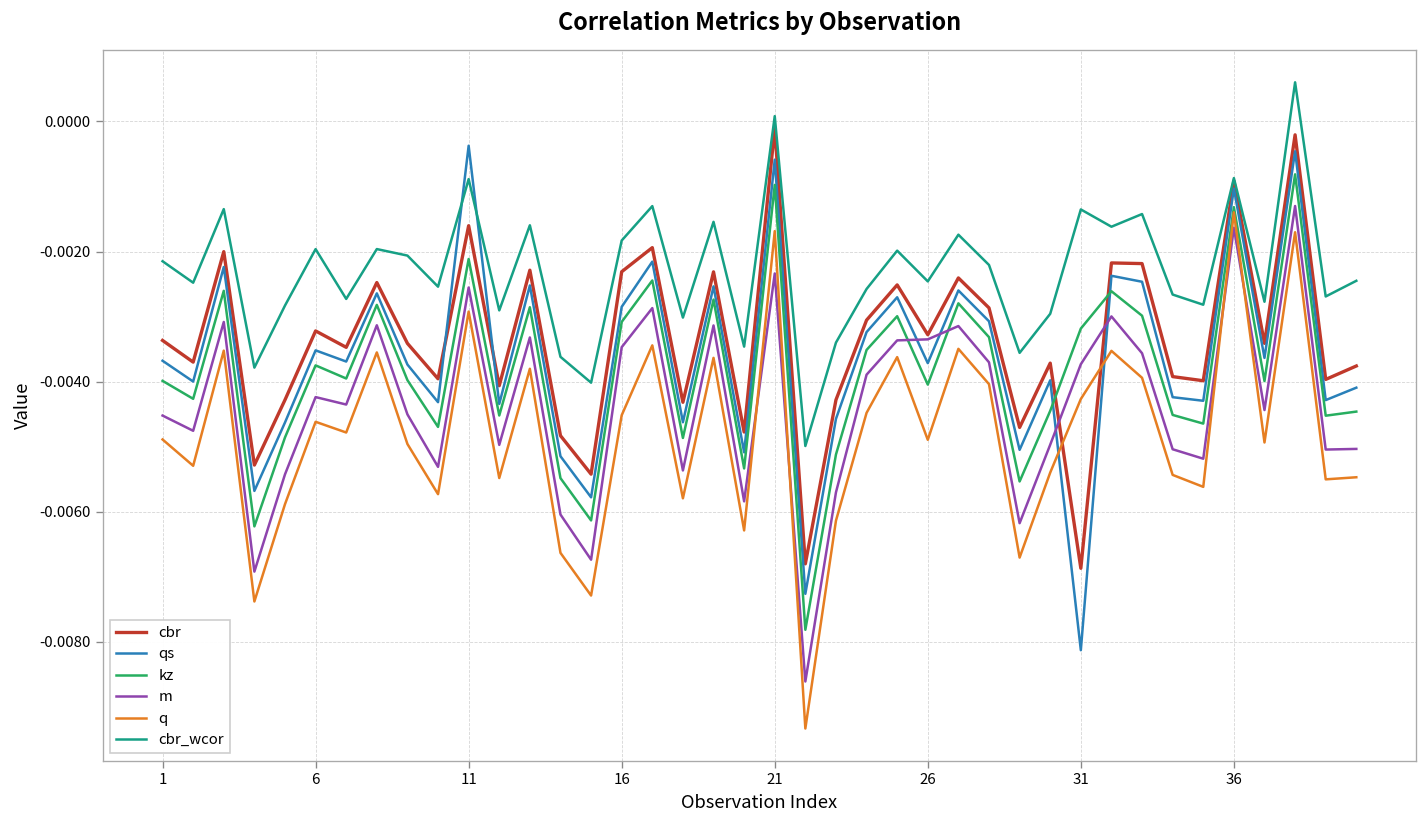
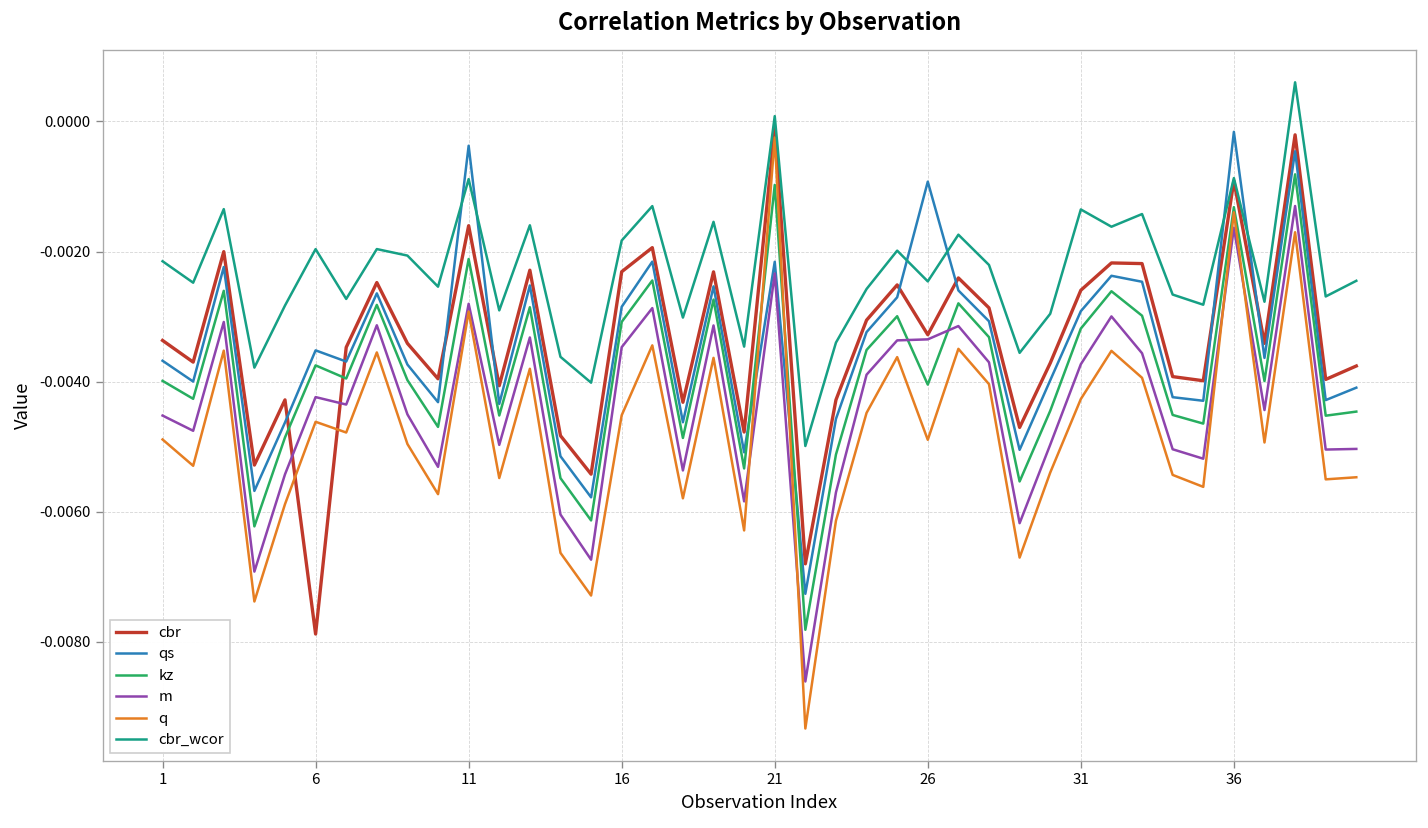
cbr, 6: -0.0032 -> -0.0079
m, 11: -0.0026 -> -0.0028
qs, 21: -0.0006 -> -0.0022
q, 21: -0.0017 -> -0.0002
qs, 26: -0.0037 -> -0.0009
cbr, 31: -0.0069 -> -0.0026
qs, 31: -0.0081 -> -0.0029
qs, 36: -0.0010 -> -0.0002
